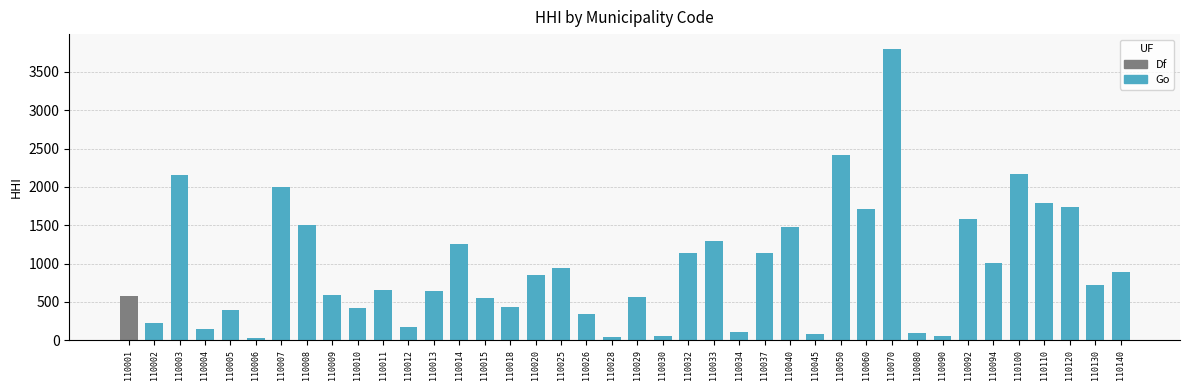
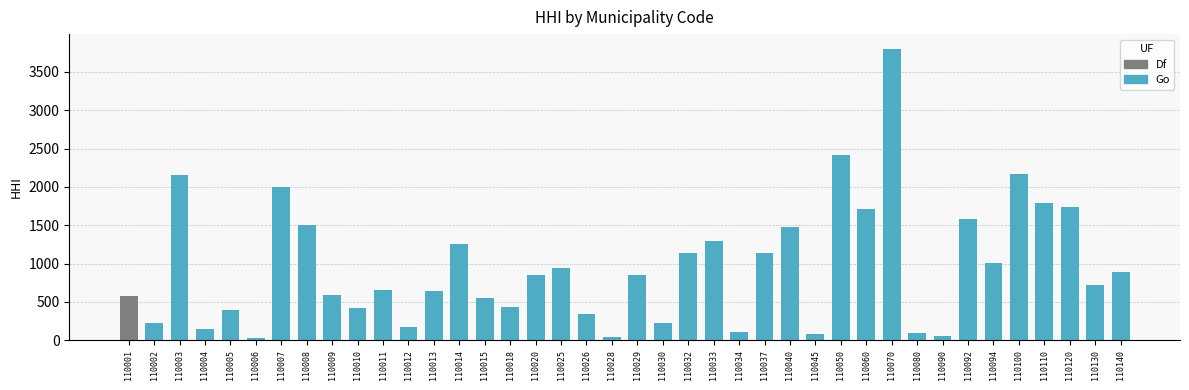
110029: 600 -> 900
110030: 100 -> 200
